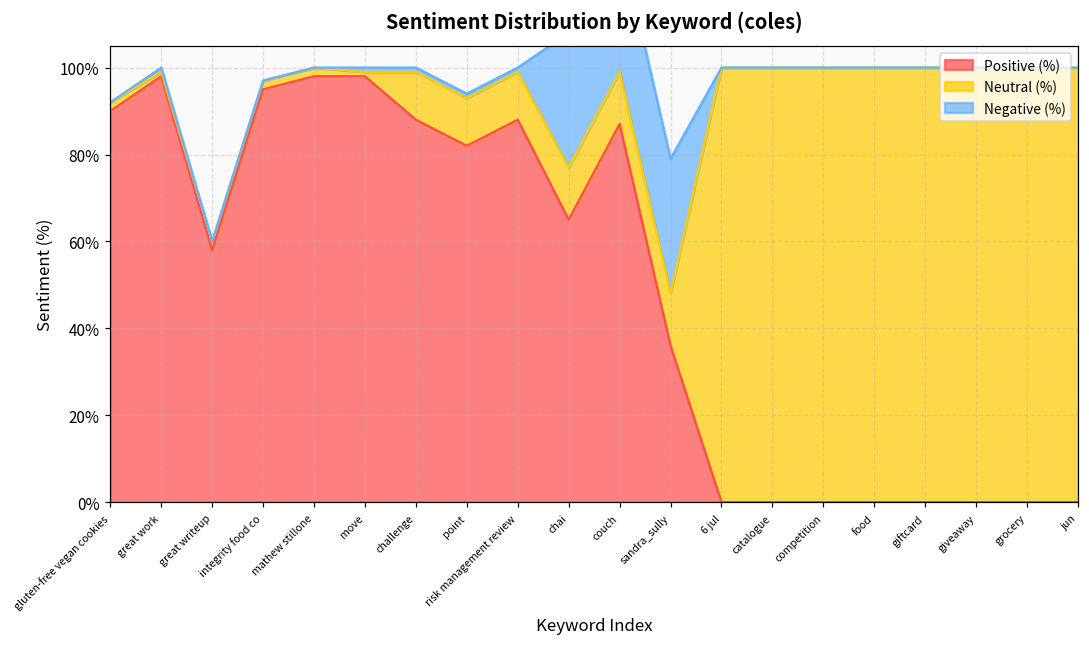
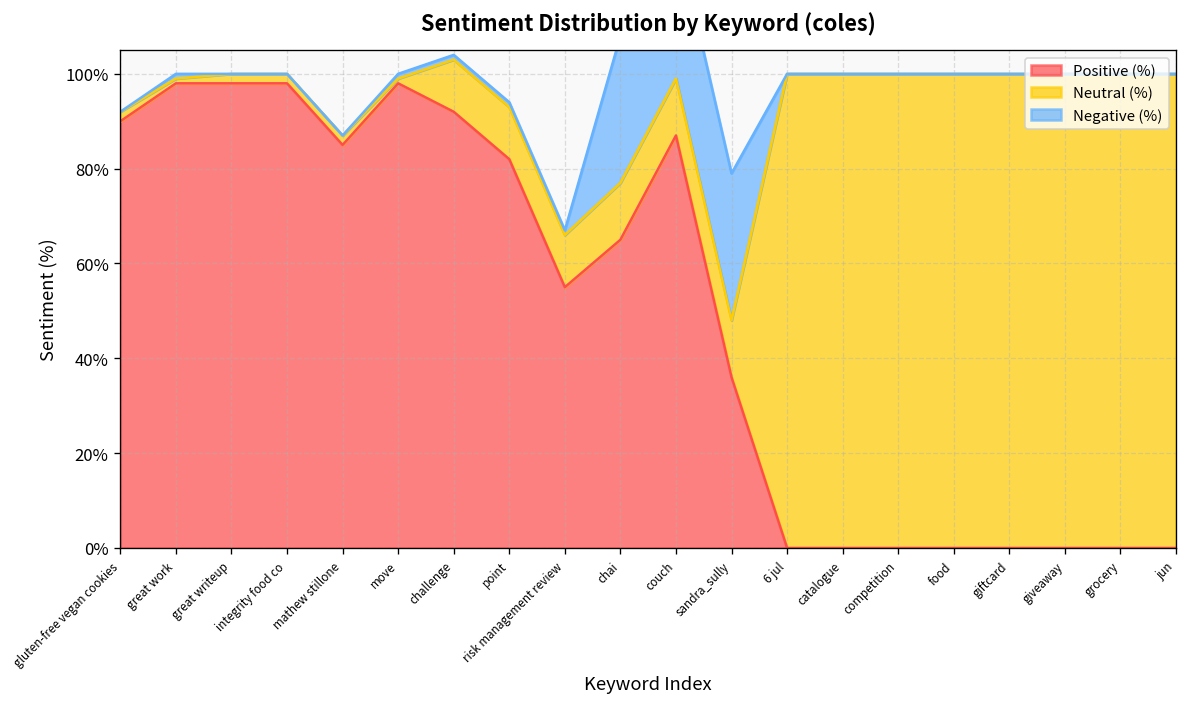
Positive (%), great writeup: 58% -> 98%
Positive (%), integrity food co: 95% -> 98%
Positive (%), mathew stillone: 98% -> 85%
Positive (%), challenge: 88% -> 92%
Positive (%), risk management review: 88% -> 55%
